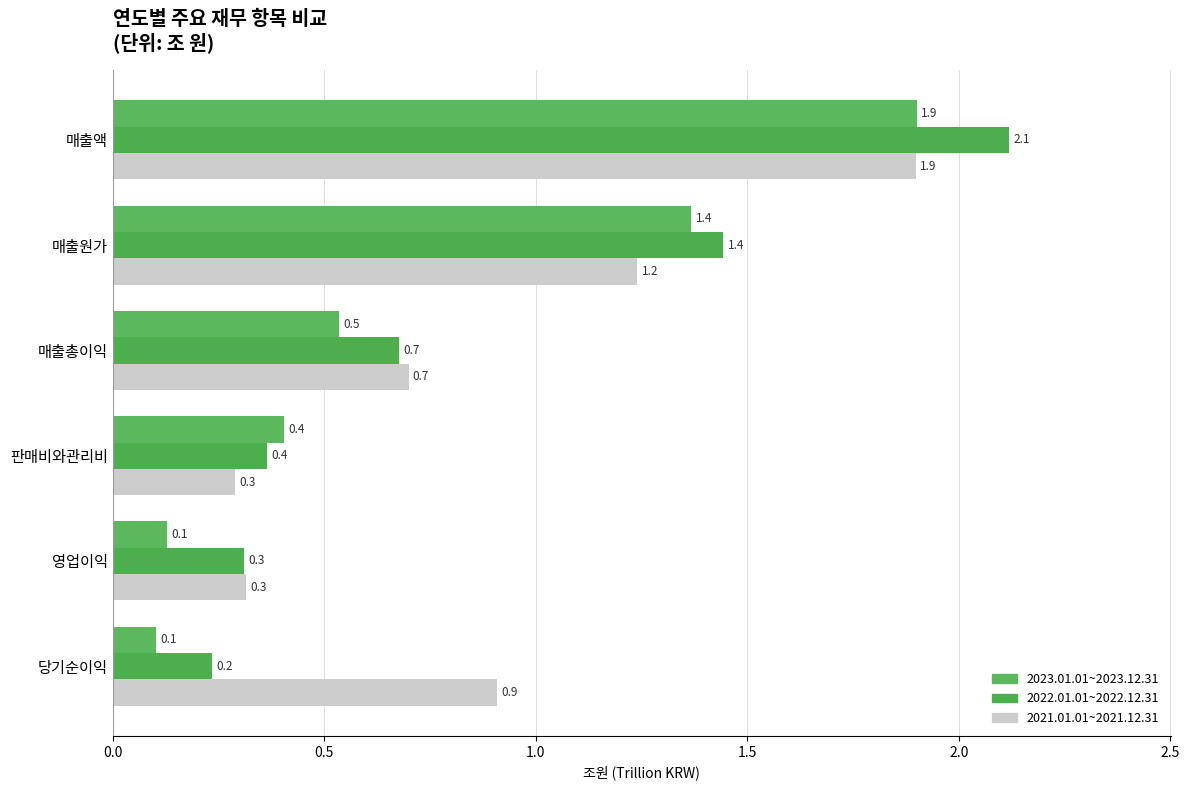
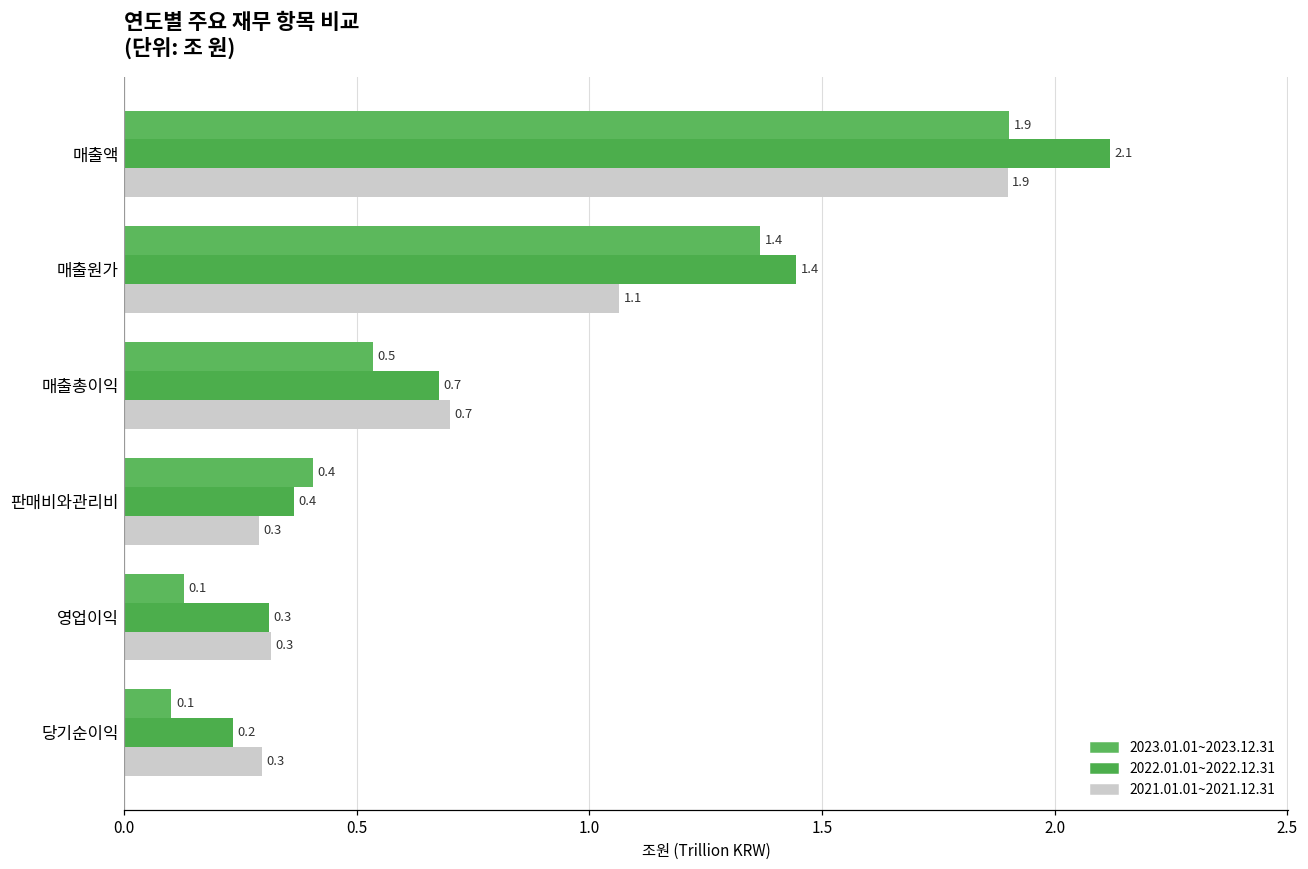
2021.01.01~2021.12.31, 매출원가: 1.2 -> 1.1
2021.01.01~2021.12.31, 당기순이익: 0.9 -> 0.3
